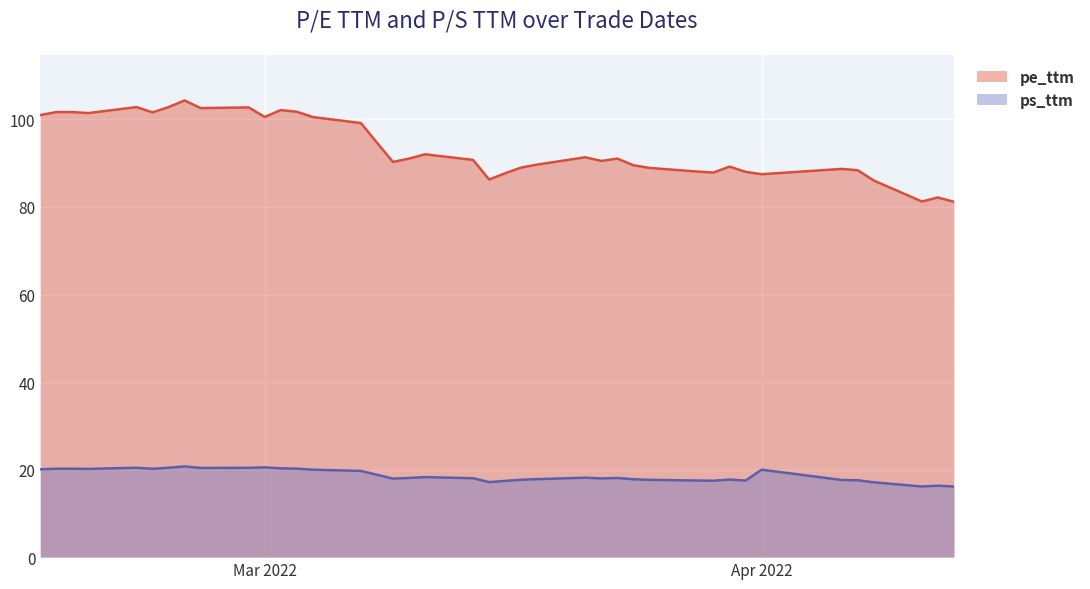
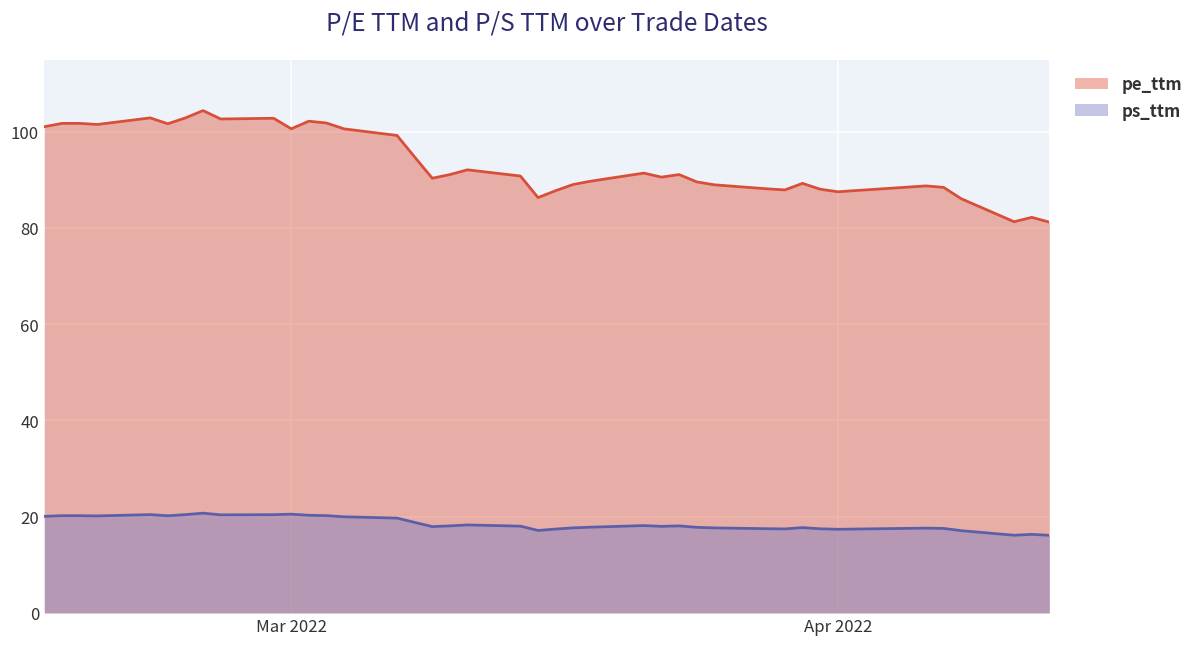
ps_ttm, Apr 2022: 20 -> 17
